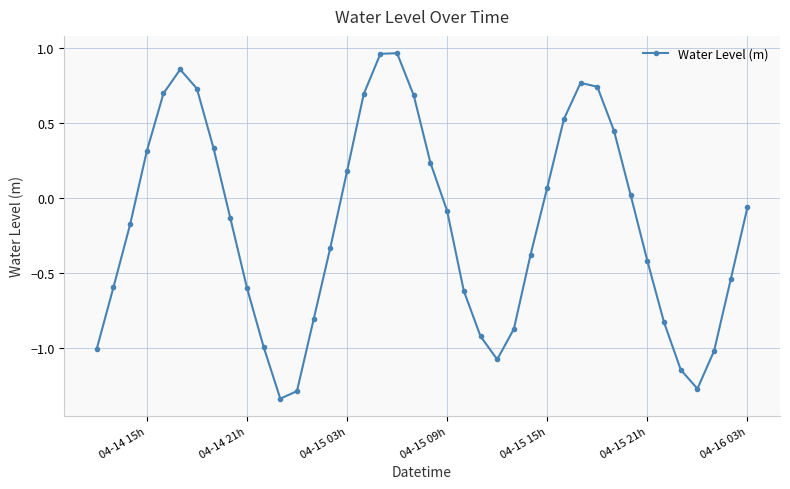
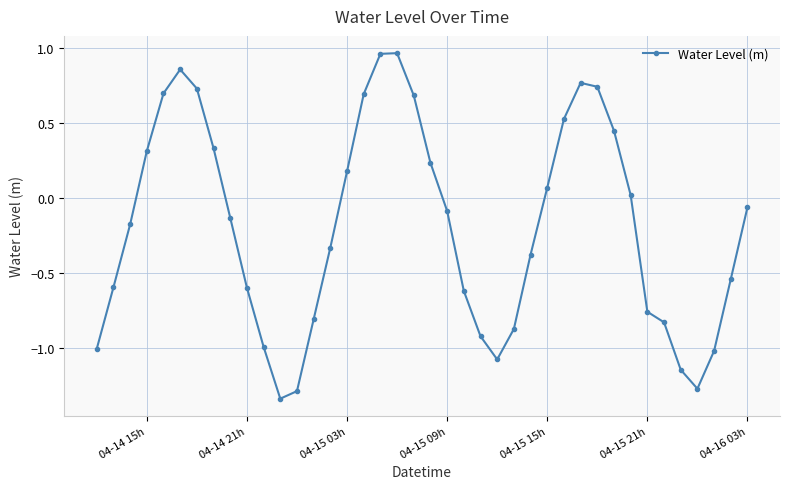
04-15 21h: -0.42 -> -0.76
